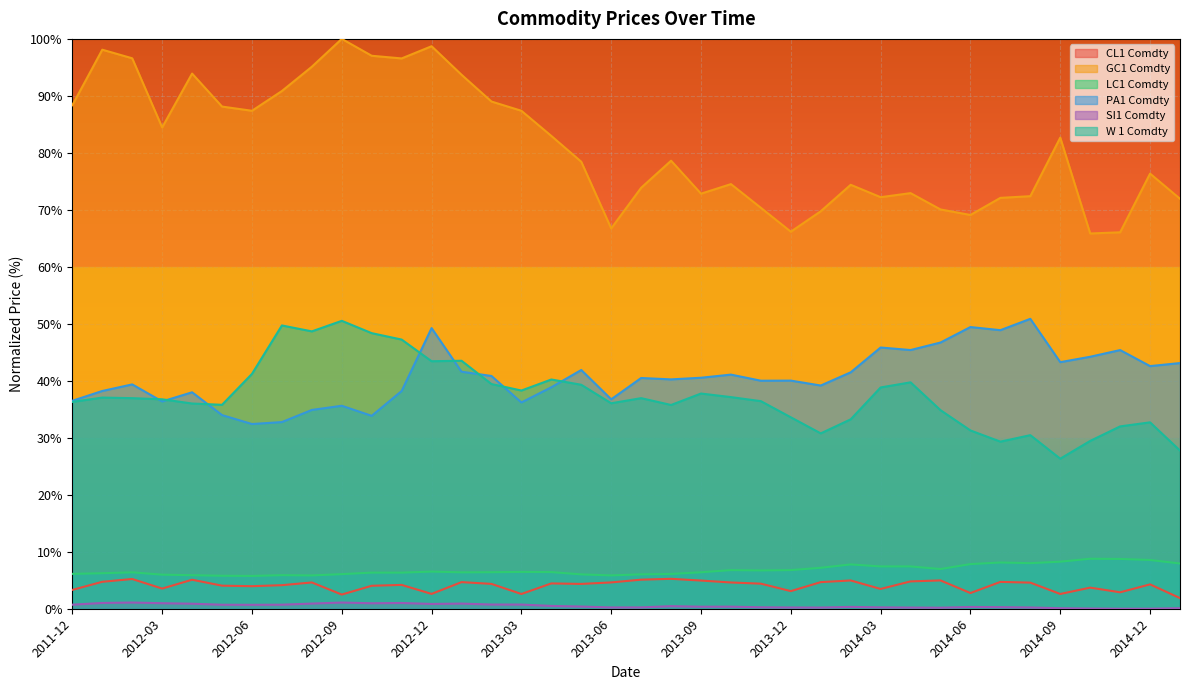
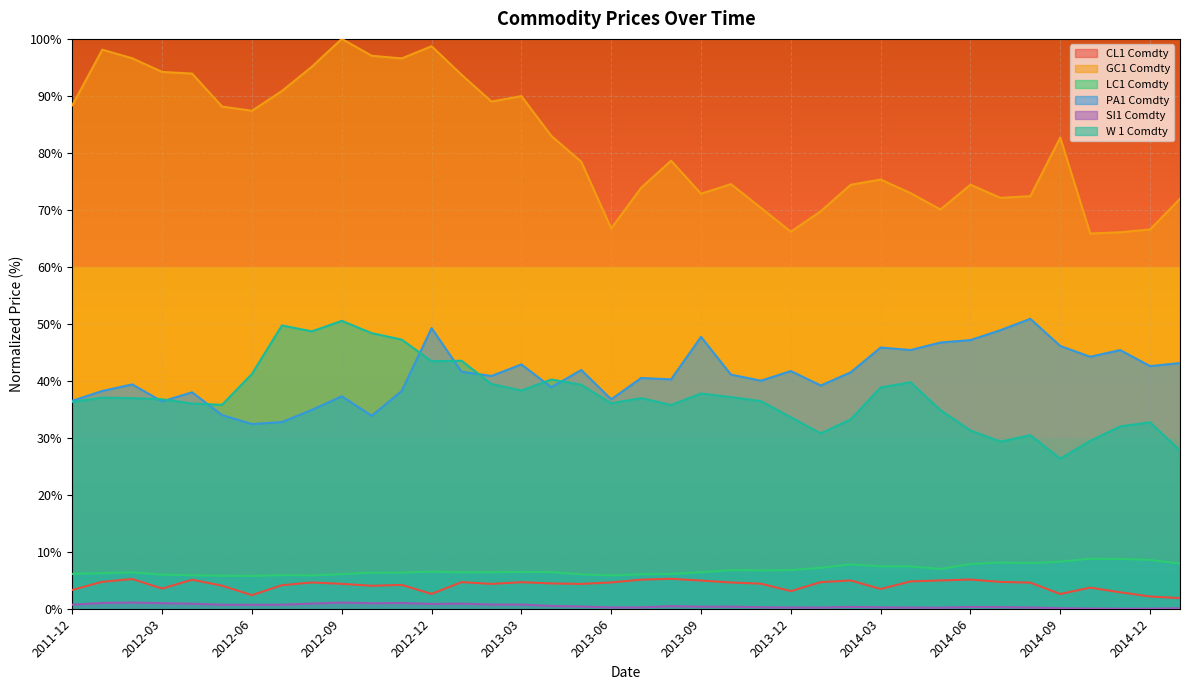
GC1 Comdty, 2012-03: 84% -> 94%
CL1 Comdty, 2012-06: 4% -> 2%
CL1 Comdty, 2012-09: 2% -> 4%
PA1 Comdty, 2012-09: 36% -> 37%
CL1 Comdty, 2013-03: 3% -> 5%
GC1 Comdty, 2013-03: 87% -> 90%
PA1 Comdty, 2013-03: 36% -> 43%
PA1 Comdty, 2013-09: 41% -> 48%
PA1 Comdty, 2013-12: 40% -> 42%
GC1 Comdty, 2014-03: 72% -> 75%
CL1 Comdty, 2014-06: 3% -> 5%
GC1 Comdty, 2014-06: 69% -> 74%
PA1 Comdty, 2014-06: 49% -> 47%
PA1 Comdty, 2014-09: 43% -> 46%
CL1 Comdty, 2014-12: 4% -> 2%
GC1 Comdty, 2014-12: 76% -> 67%
